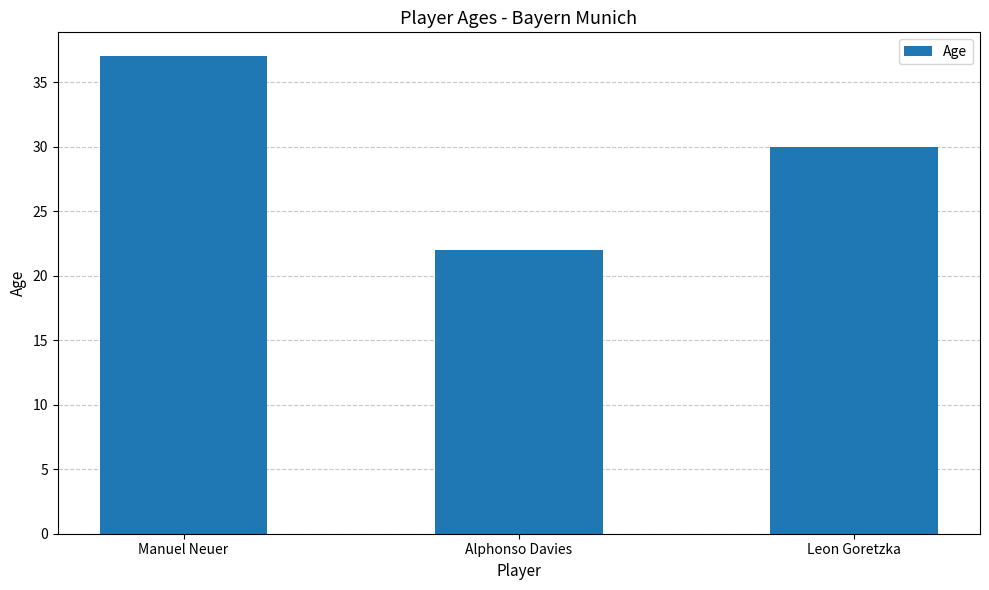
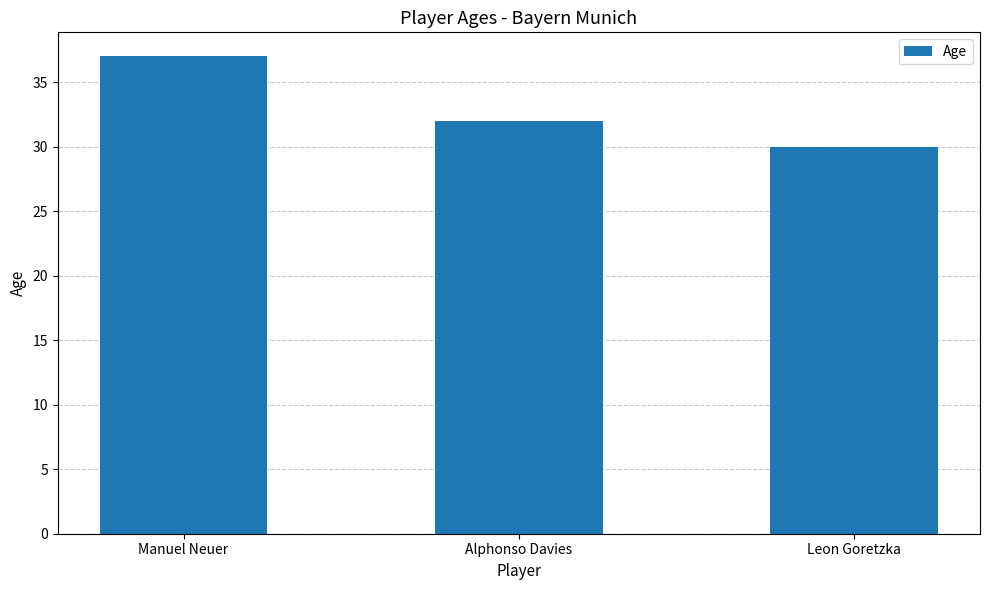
Alphonso Davies: 22 -> 32
